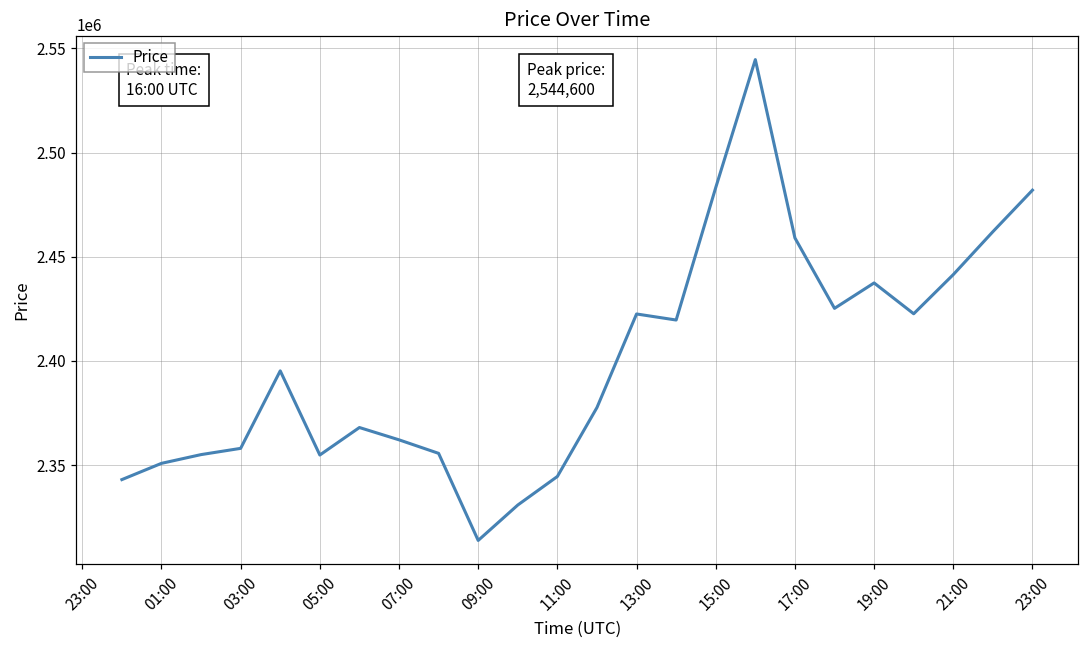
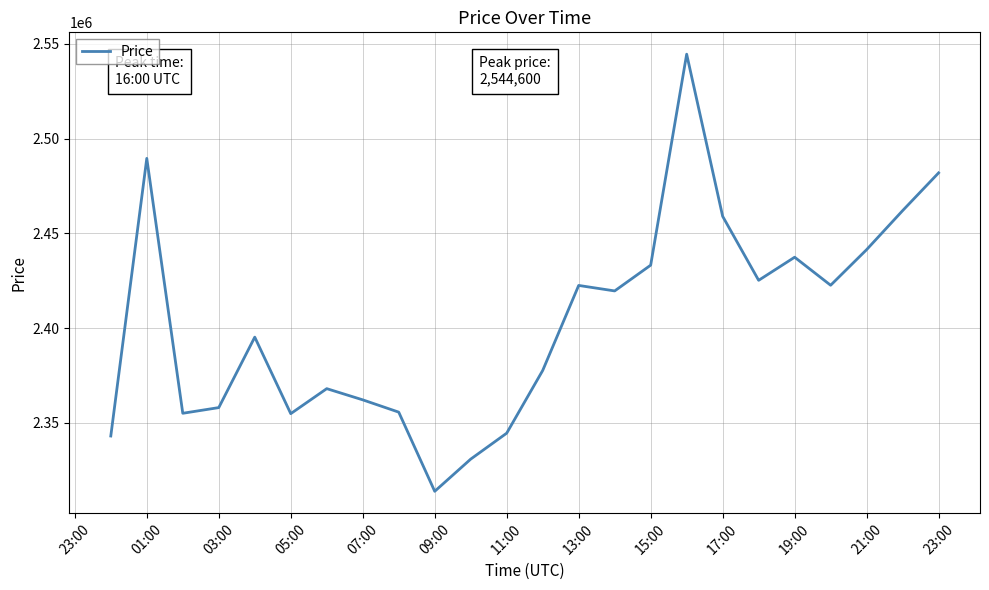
01:00: 2351000 -> 2490000
15:00: 2483000 -> 2433000
